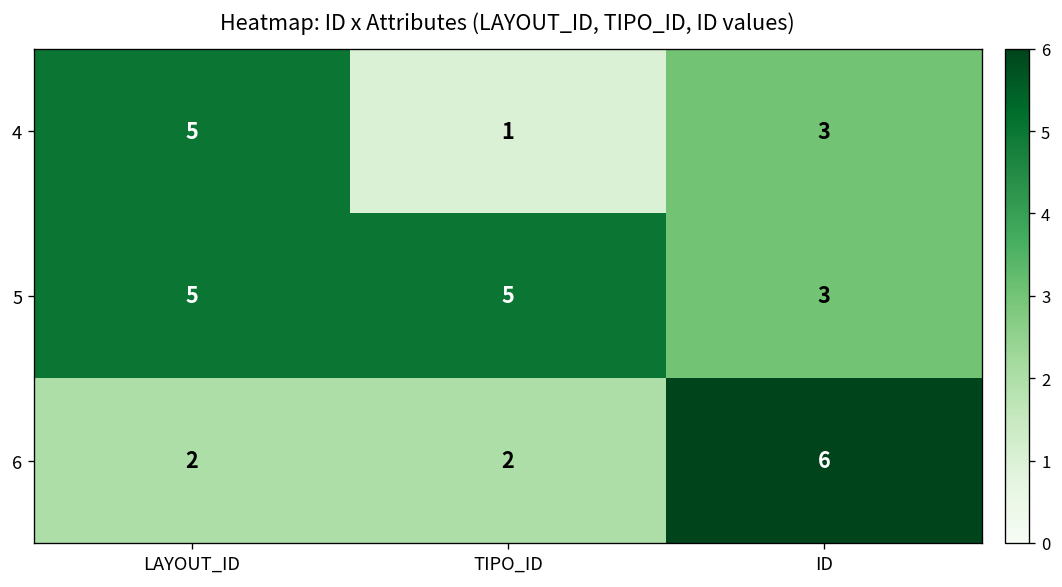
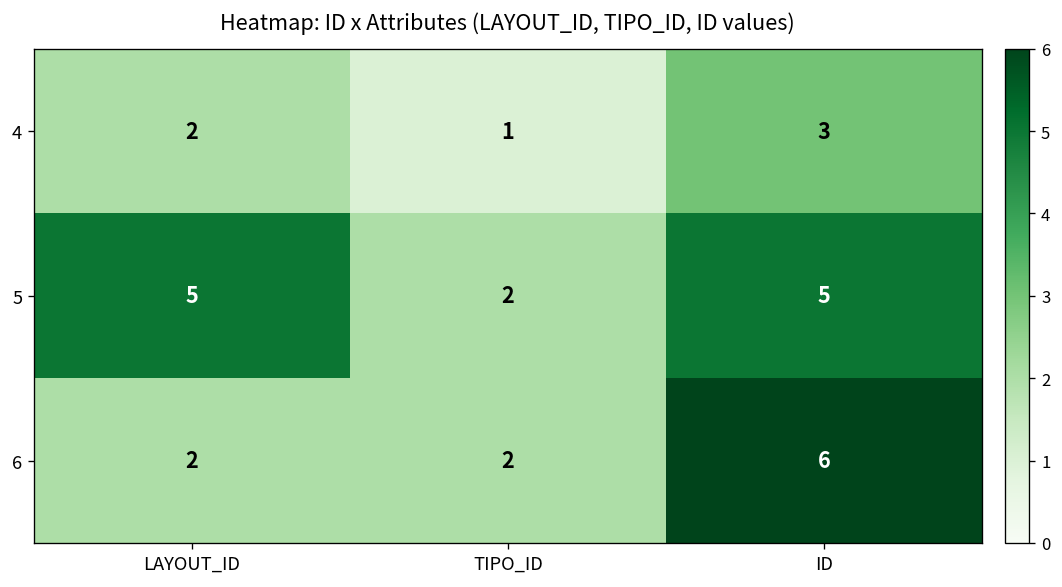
4, LAYOUT_ID: 5 -> 2
5, TIPO_ID: 5 -> 2
5, ID: 3 -> 5
